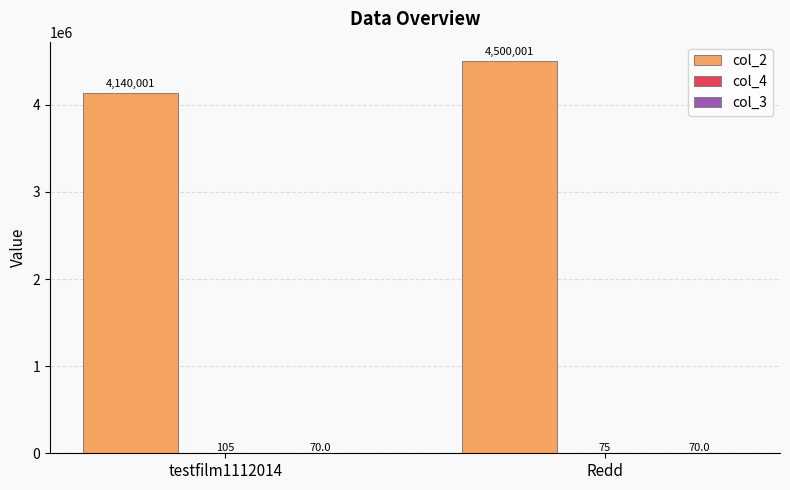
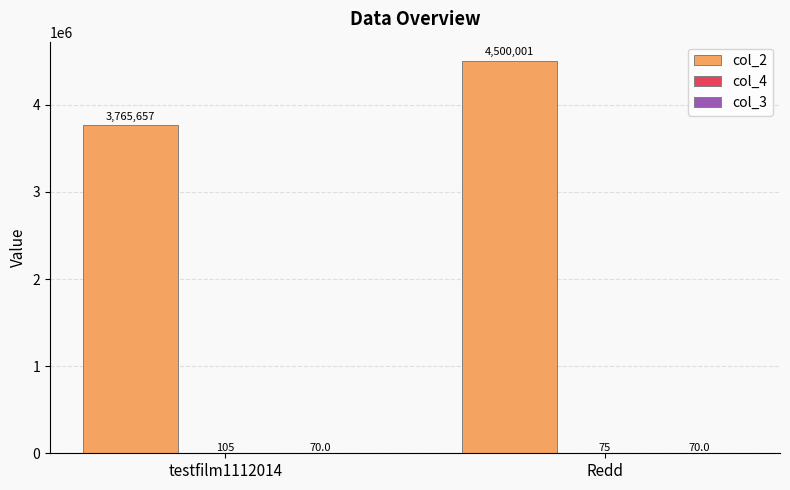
col_2, testfilm1112014: 4,140,001 -> 3,765,657
